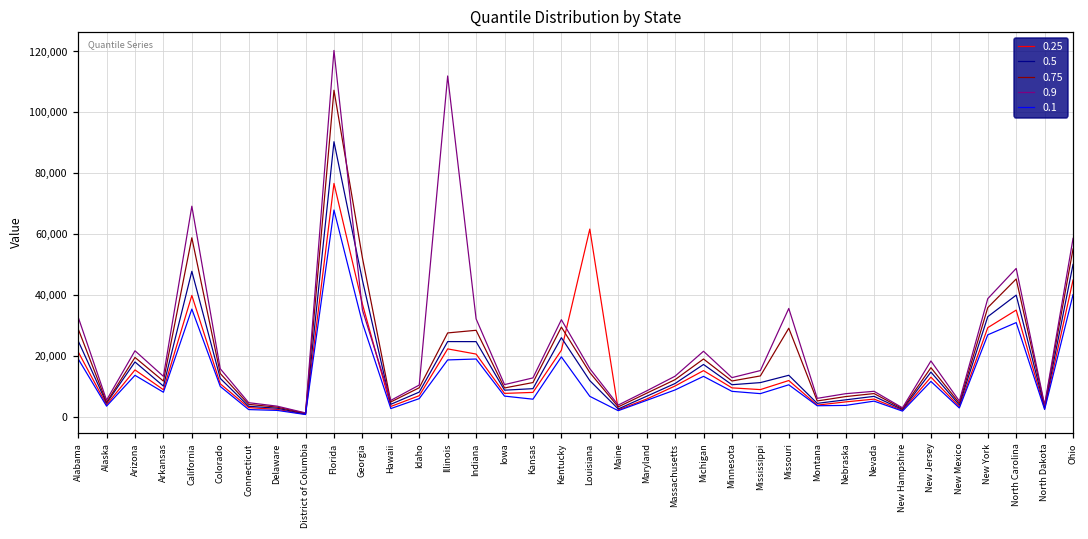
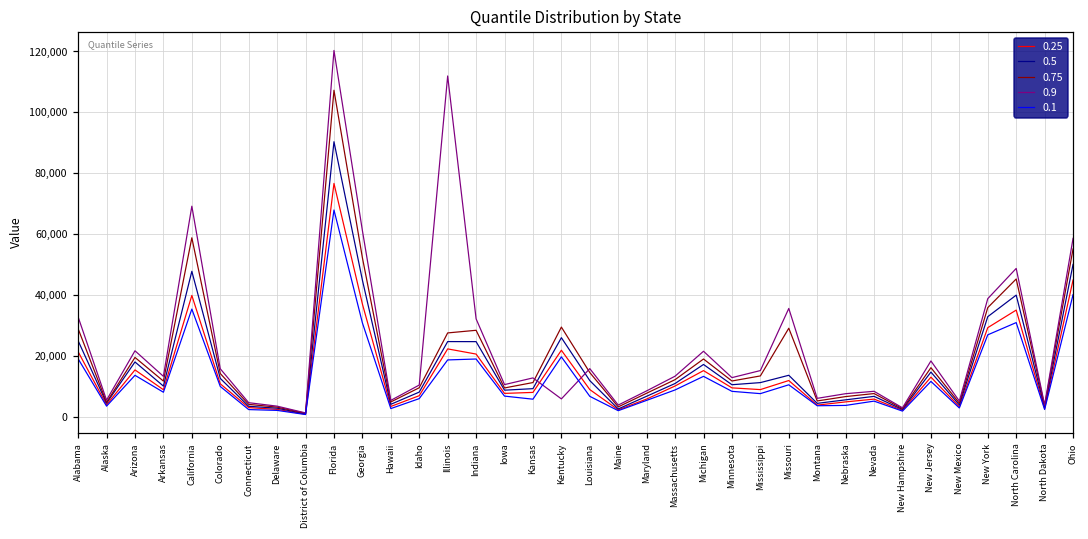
0.9, Georgia: 35,000 -> 61,000
0.9, Kentucky: 32,000 -> 6,000
0.25, Louisiana: 62,000 -> 9,000
